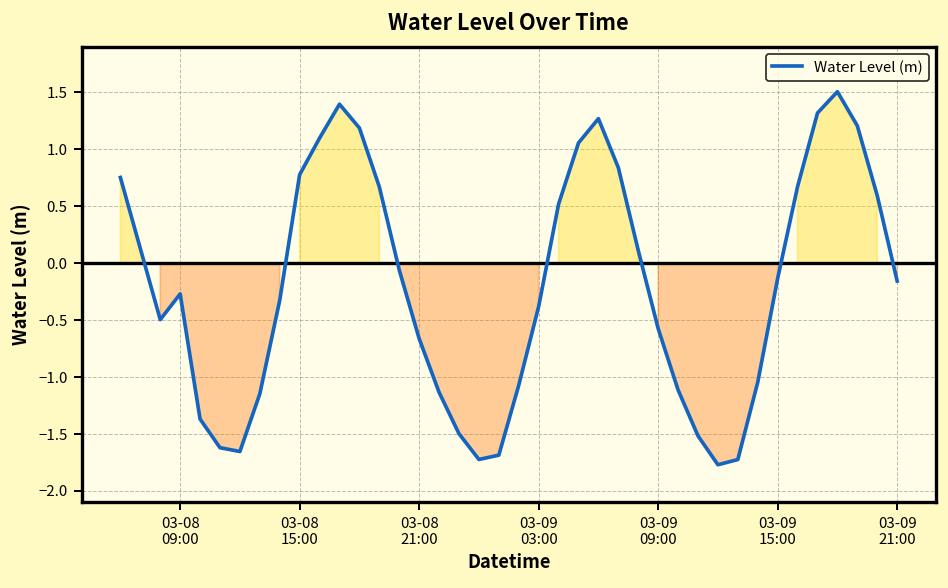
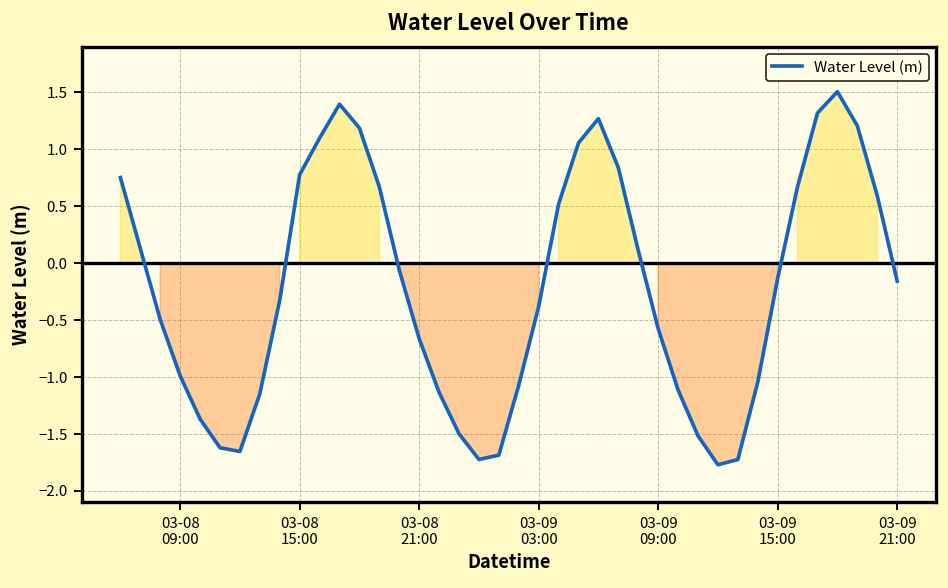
03-08 09:00: -0.3 -> -1.0
